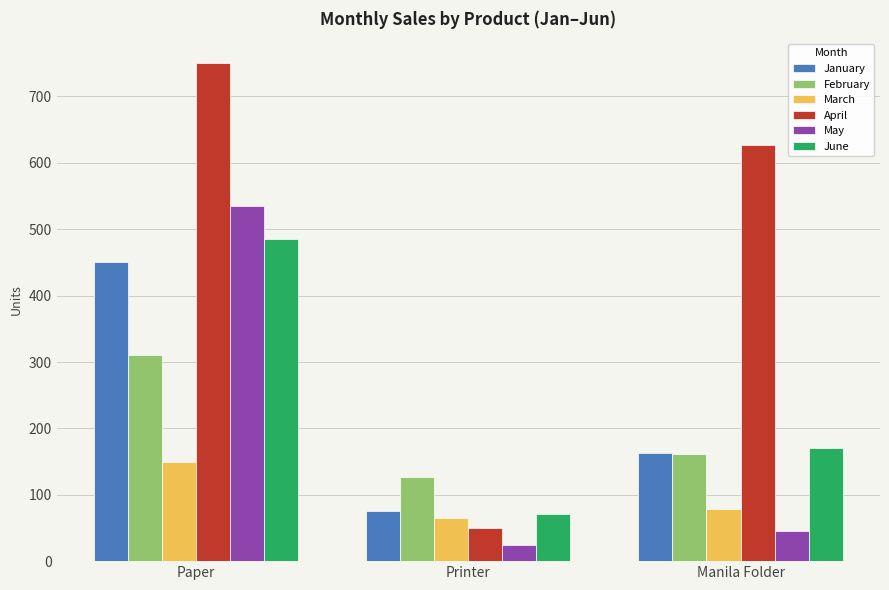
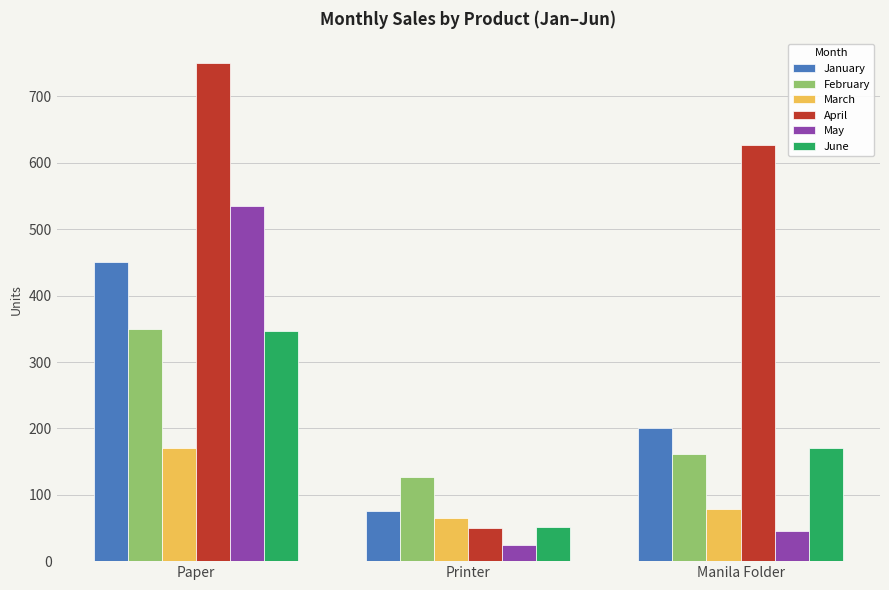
February, Paper: 310 -> 350
March, Paper: 150 -> 170
June, Paper: 490 -> 350
June, Printer: 70 -> 50
January, Manila Folder: 160 -> 200
